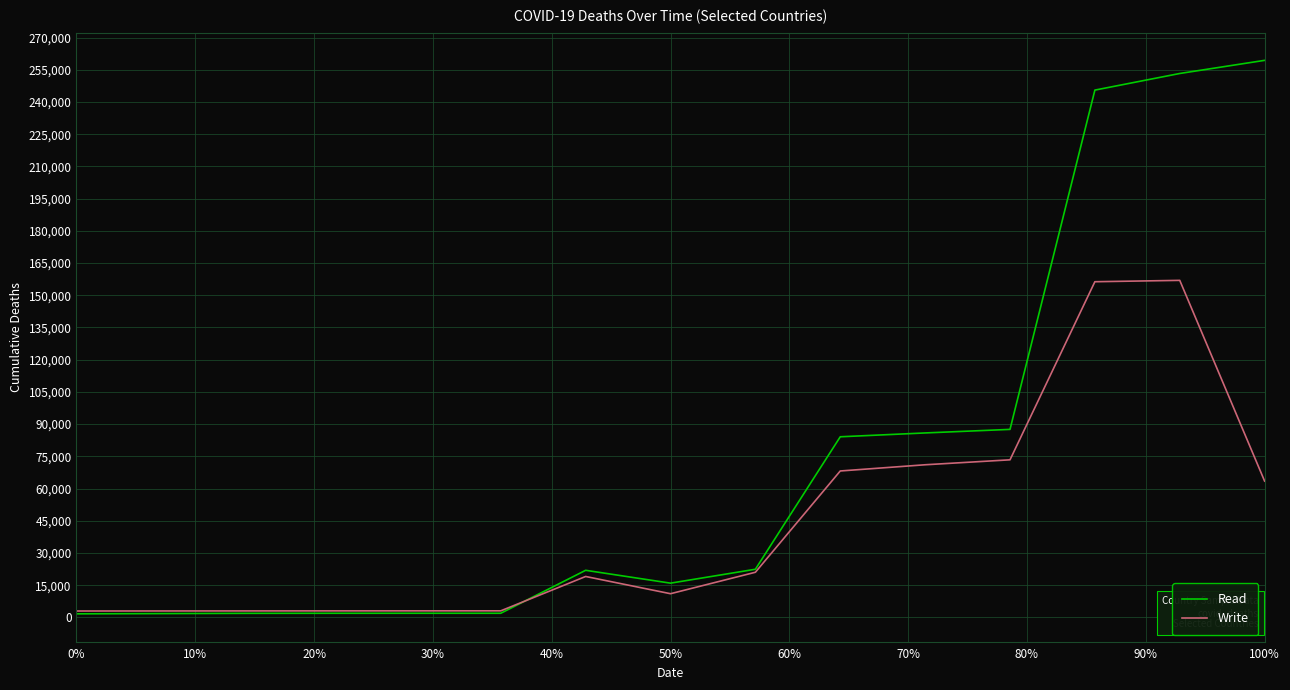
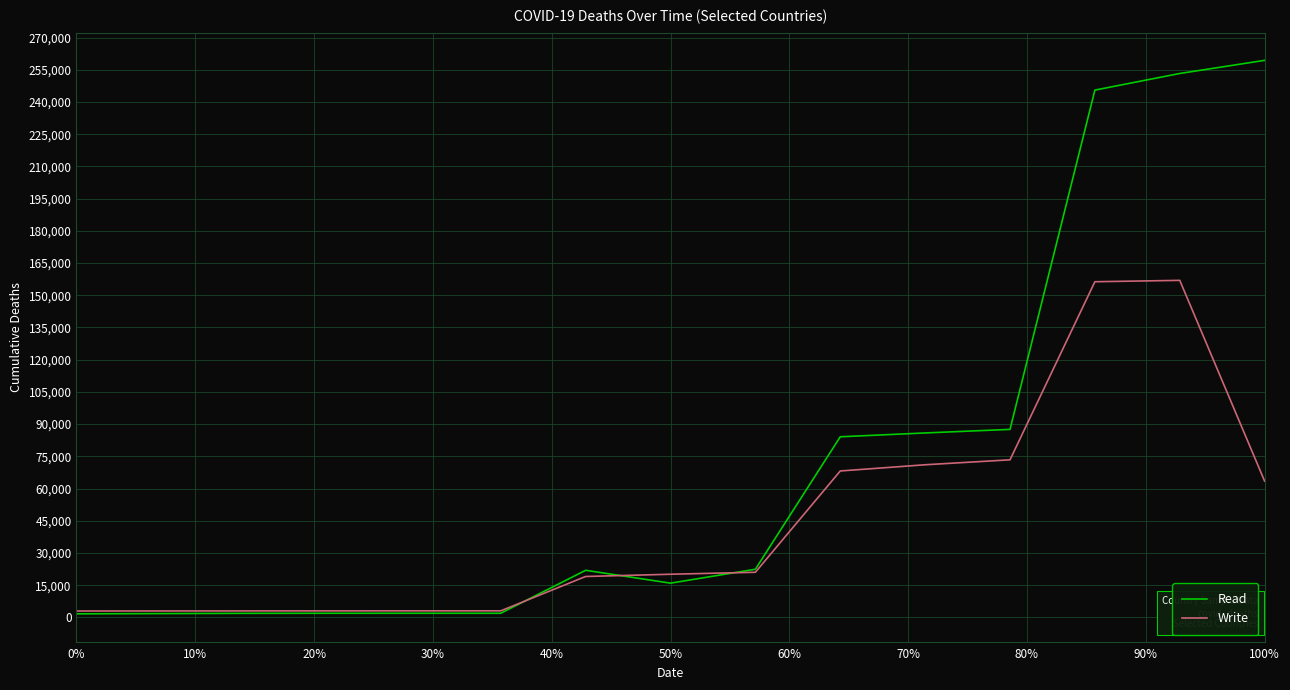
Write, 50%: 11,000 -> 20,000
